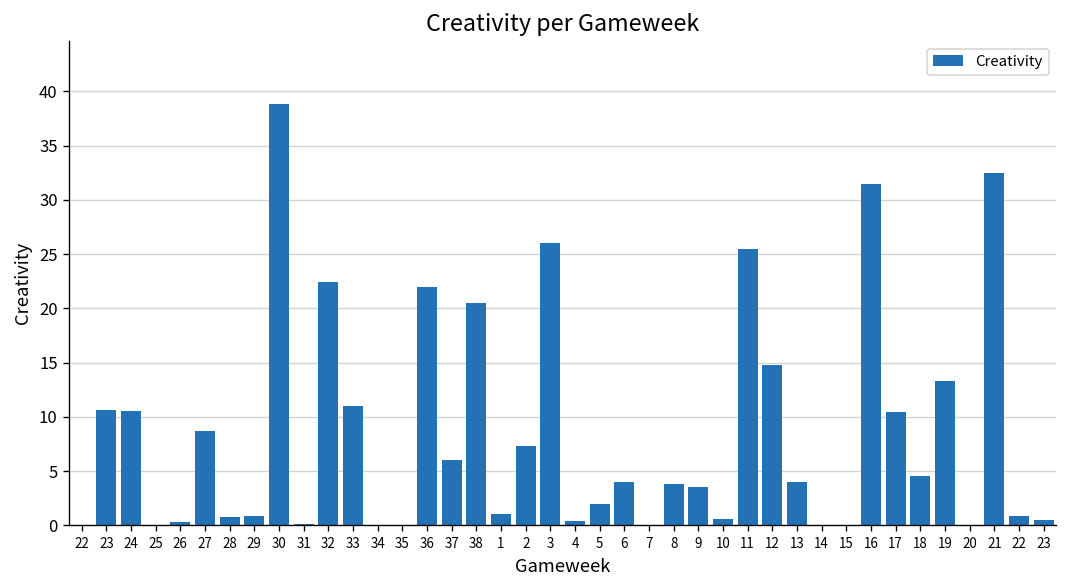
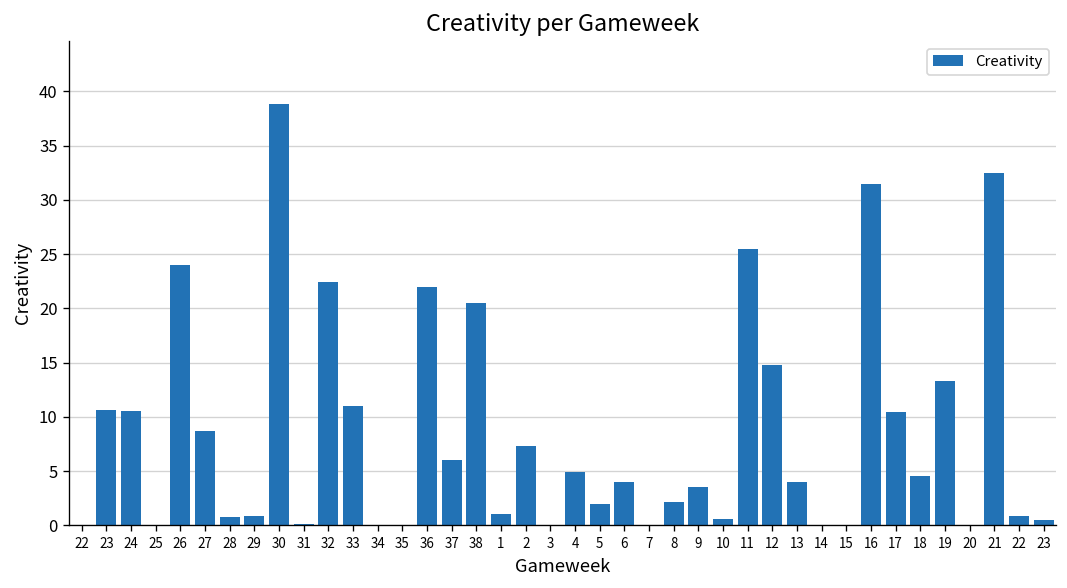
26: 0 -> 24
3: 26 -> 0
4: 0 -> 5
8: 4 -> 2
